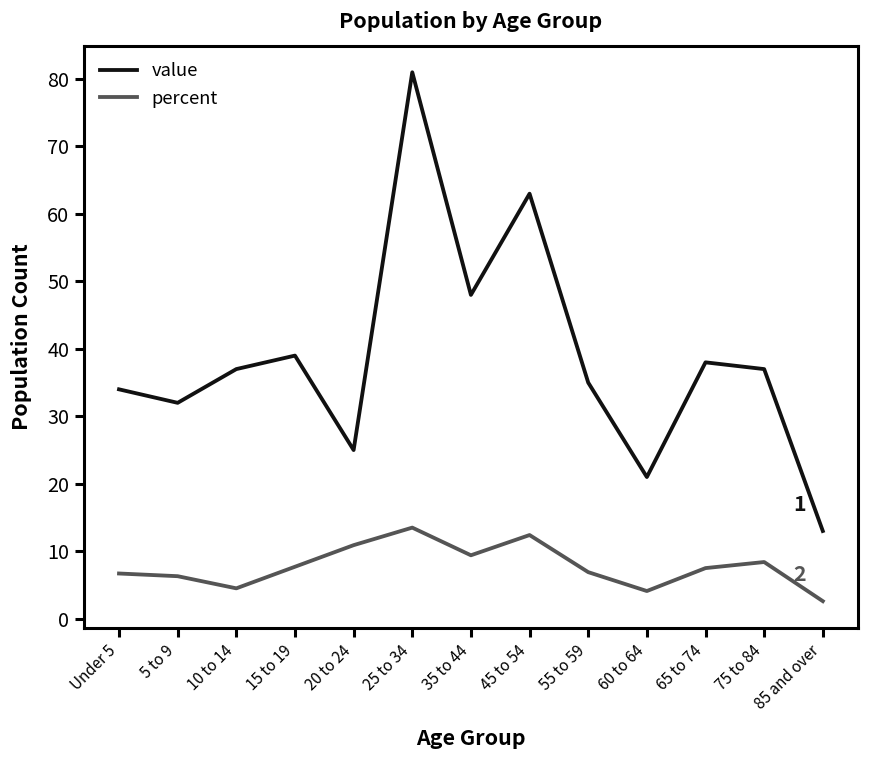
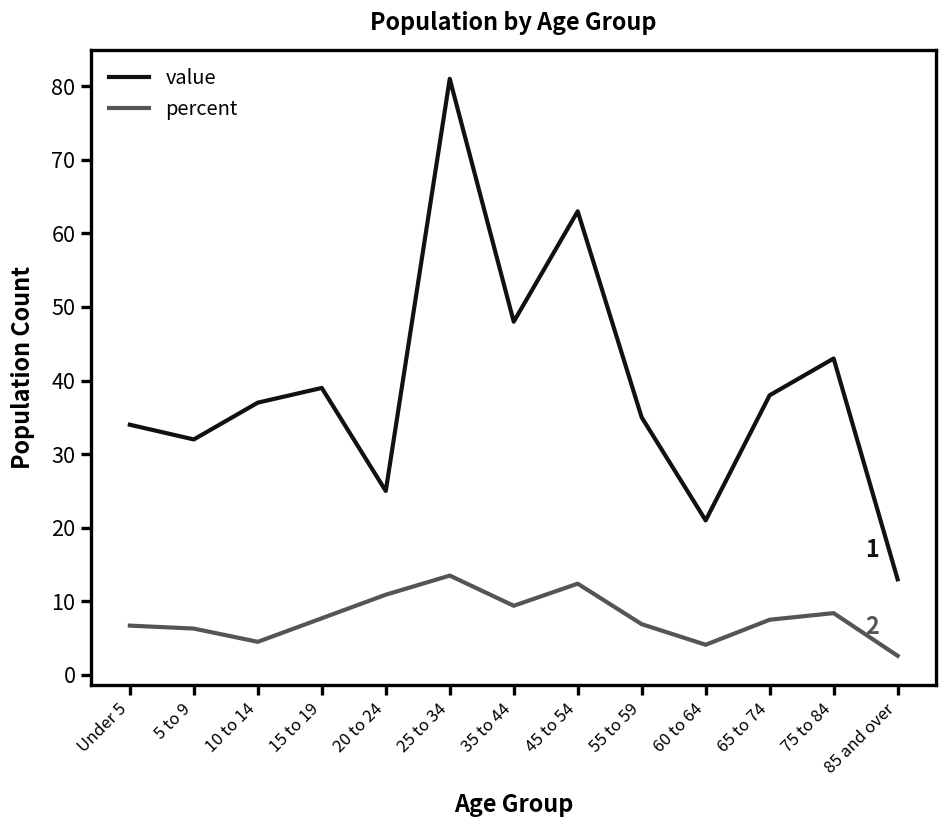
value, 75 to 84: 37 -> 43
